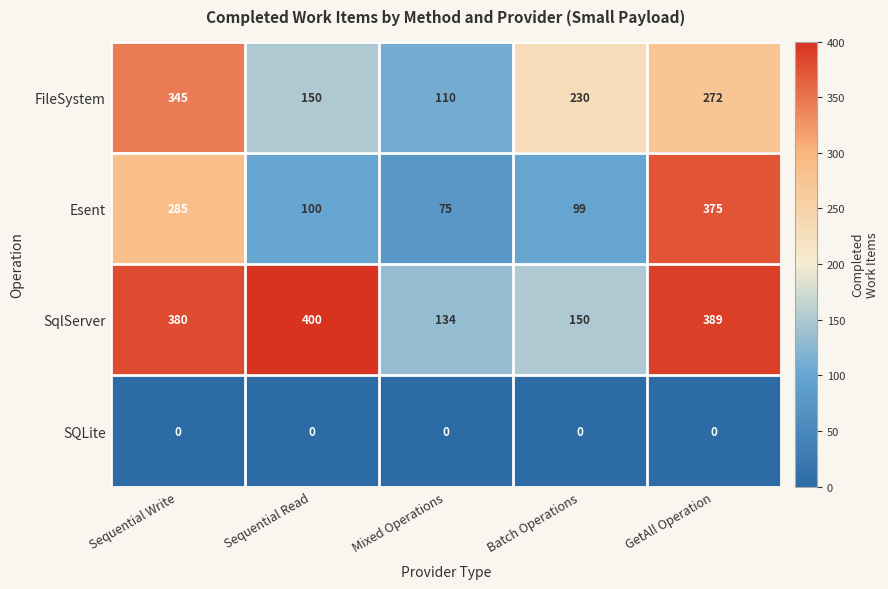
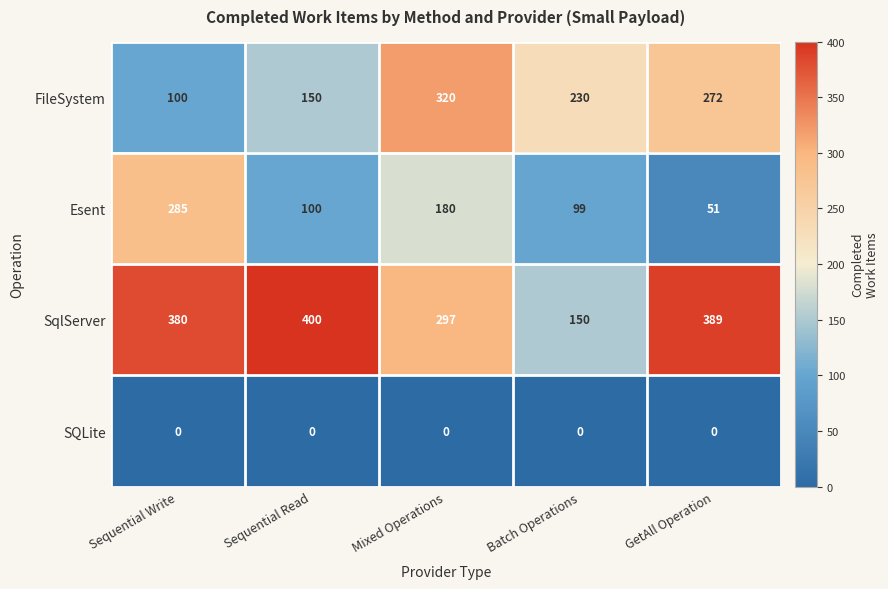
FileSystem, Sequential Write: 345 -> 100
FileSystem, Mixed Operations: 110 -> 320
Esent, Mixed Operations: 75 -> 180
Esent, GetAll Operation: 375 -> 51
SqlServer, Mixed Operations: 134 -> 297
